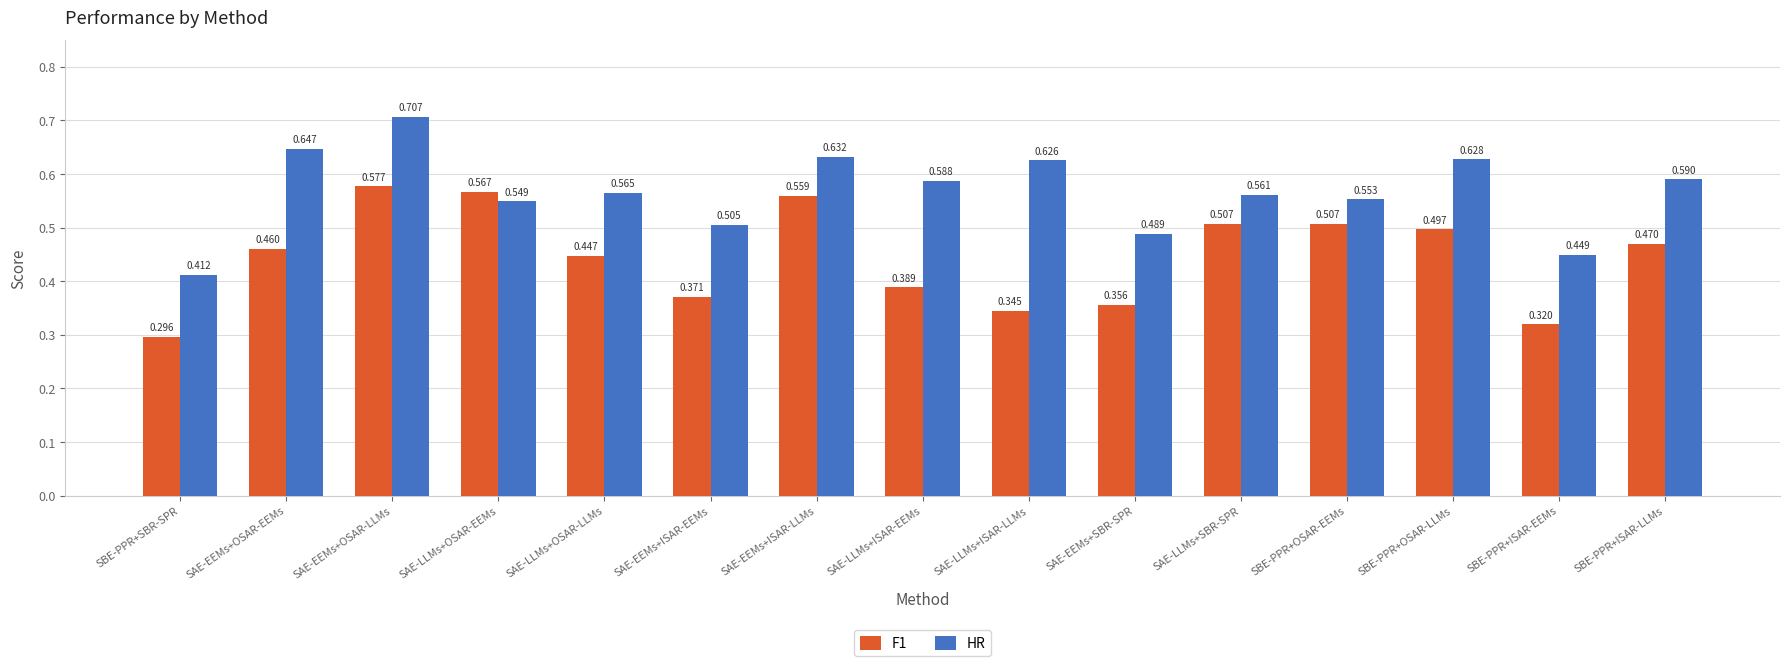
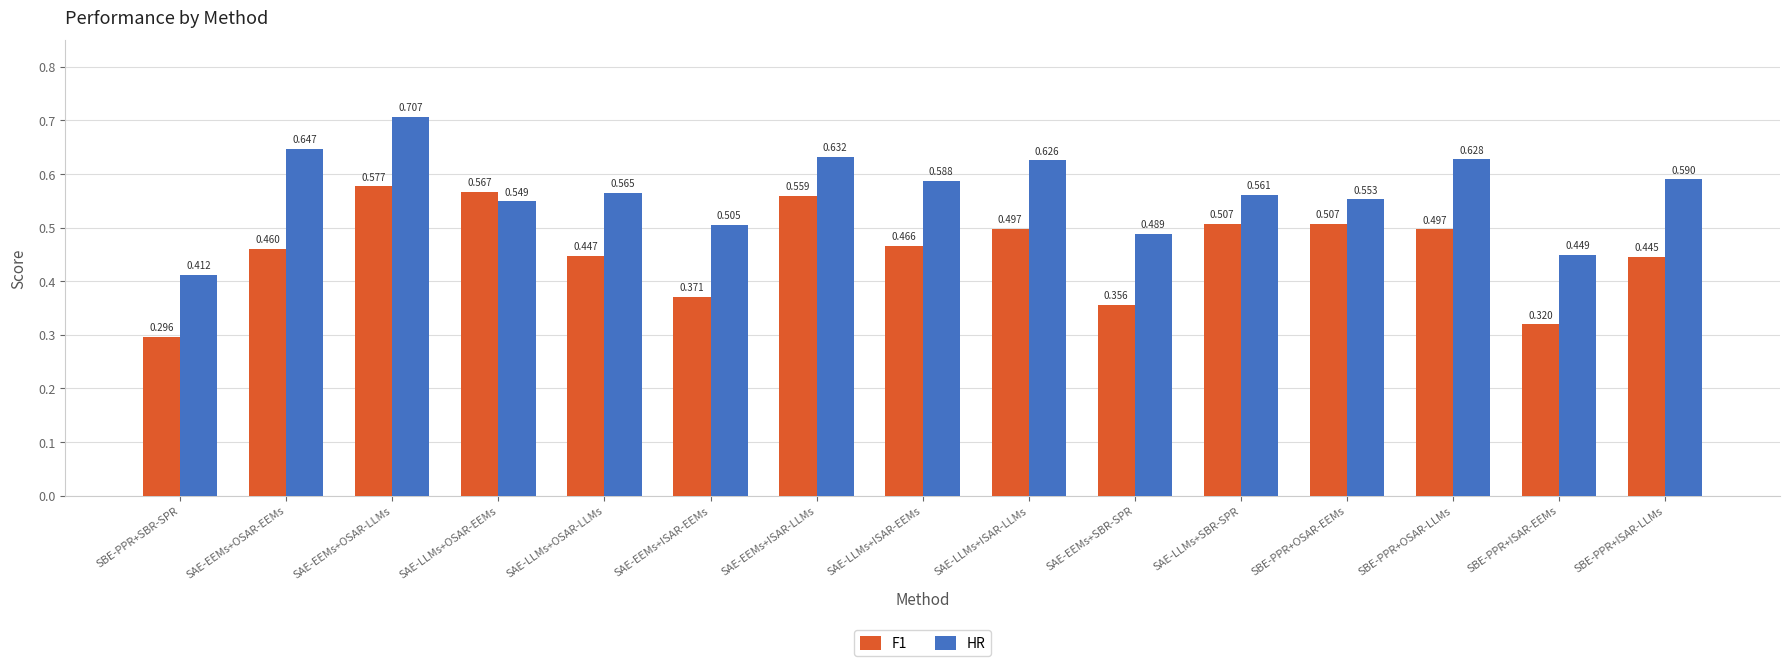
F1, SAE-LLMs+ISAR-EEMs: 0.389 -> 0.466
F1, SAE-LLMs+ISAR-LLMs: 0.345 -> 0.497
F1, SBE-PPR+ISAR-LLMs: 0.470 -> 0.445
